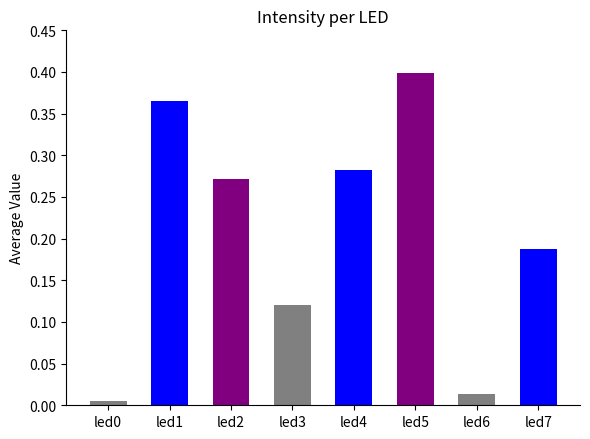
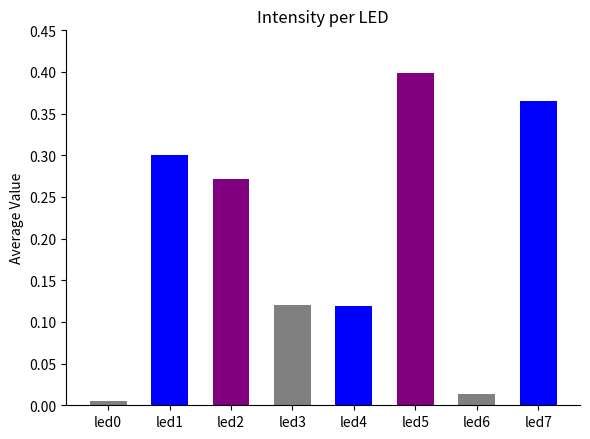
led1: 0.37 -> 0.30
led4: 0.28 -> 0.12
led7: 0.19 -> 0.37
